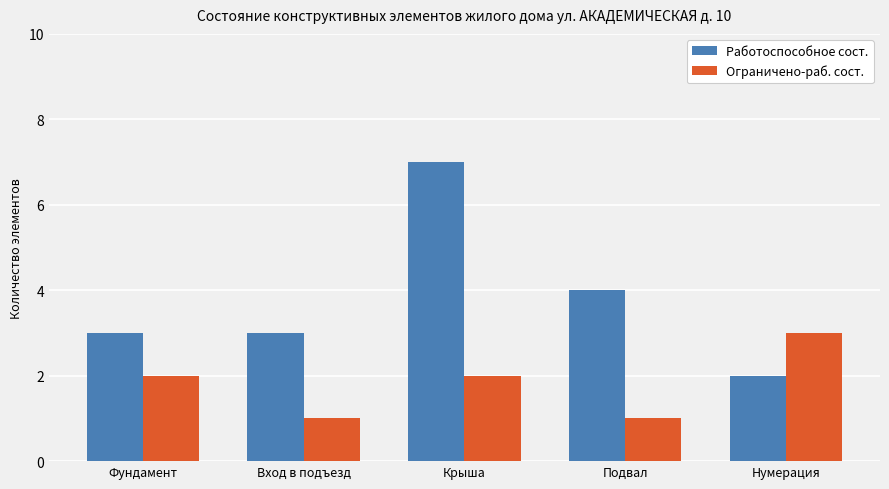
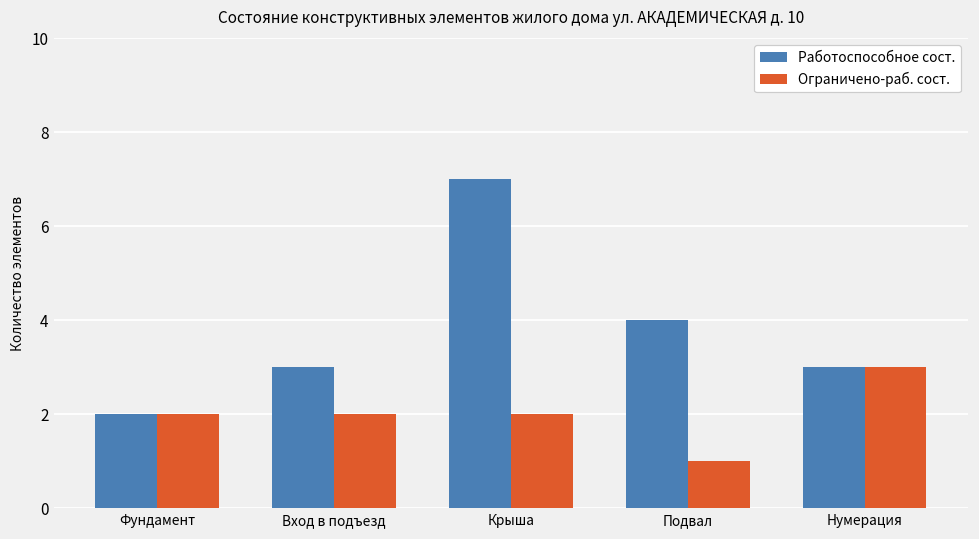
Работоспособное сост., Фундамент: 3 -> 2
Ограничено-раб. сост., Вход в подъезд: 1 -> 2
Работоспособное сост., Нумерация: 2 -> 3
